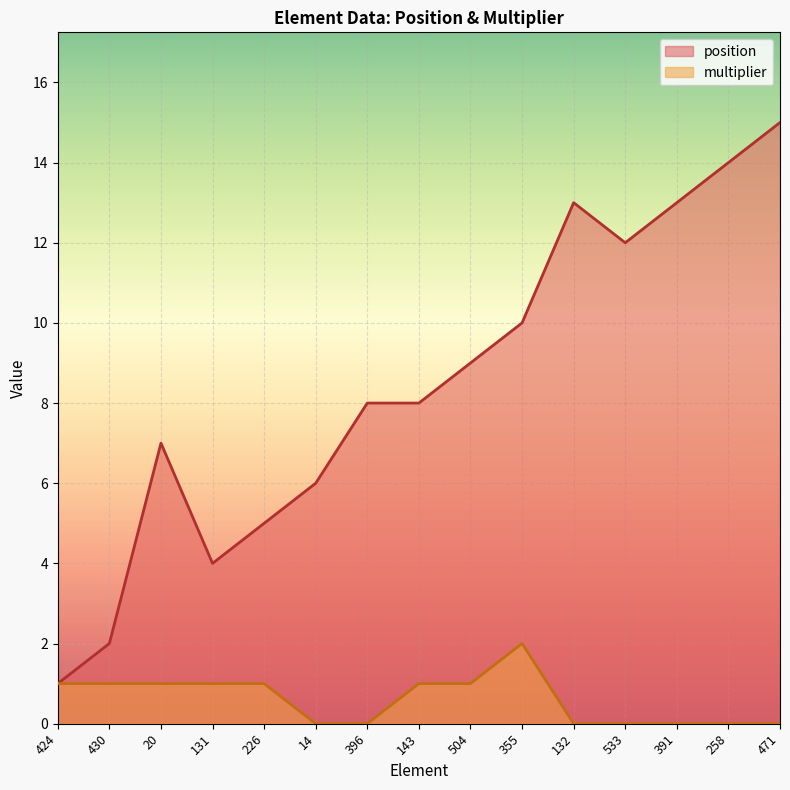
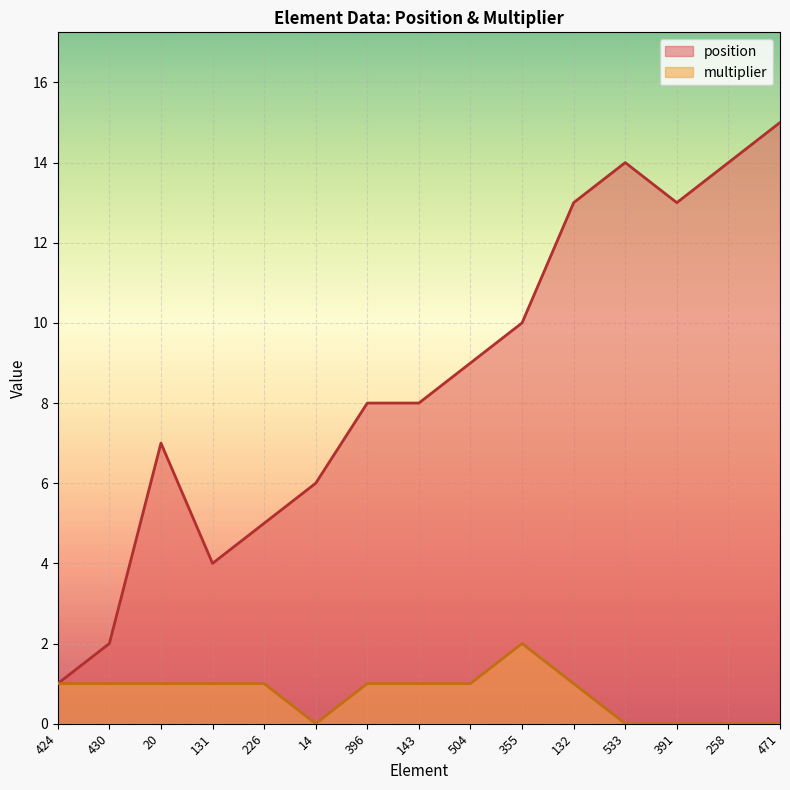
multiplier, 396: 0 -> 1
multiplier, 132: 0 -> 1
position, 533: 12 -> 14
